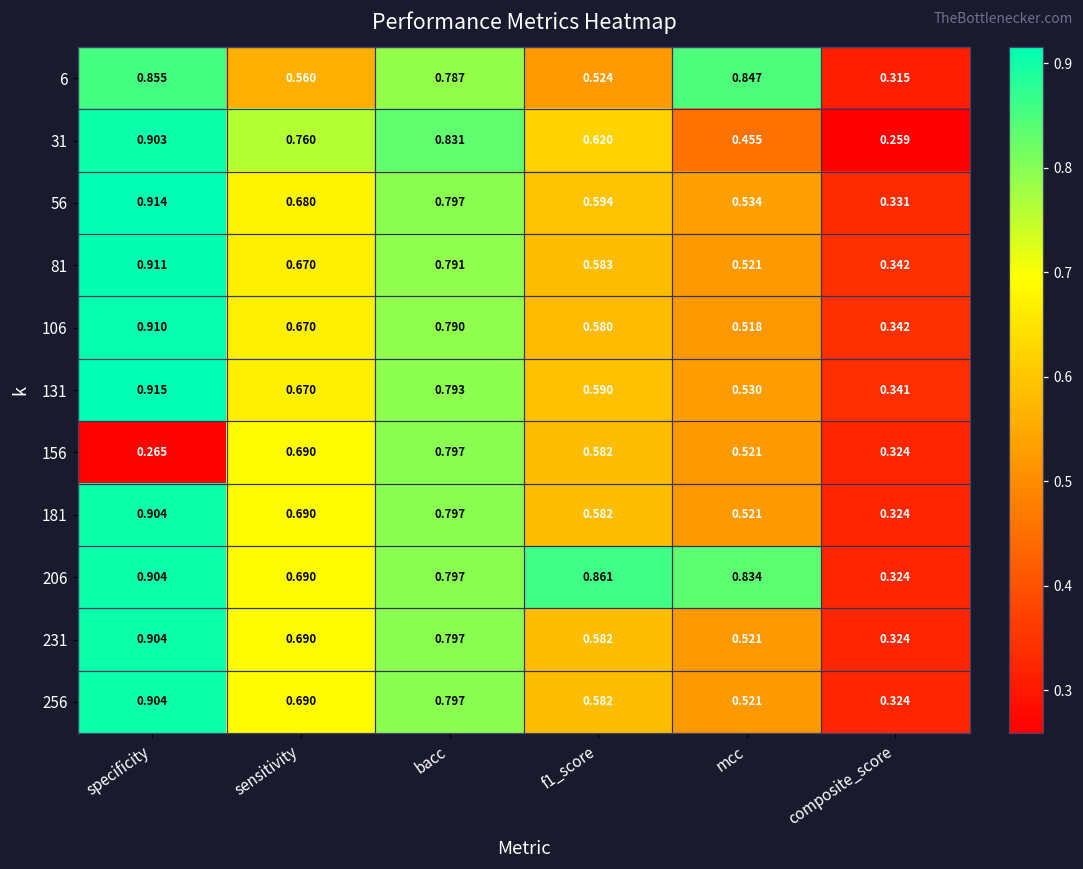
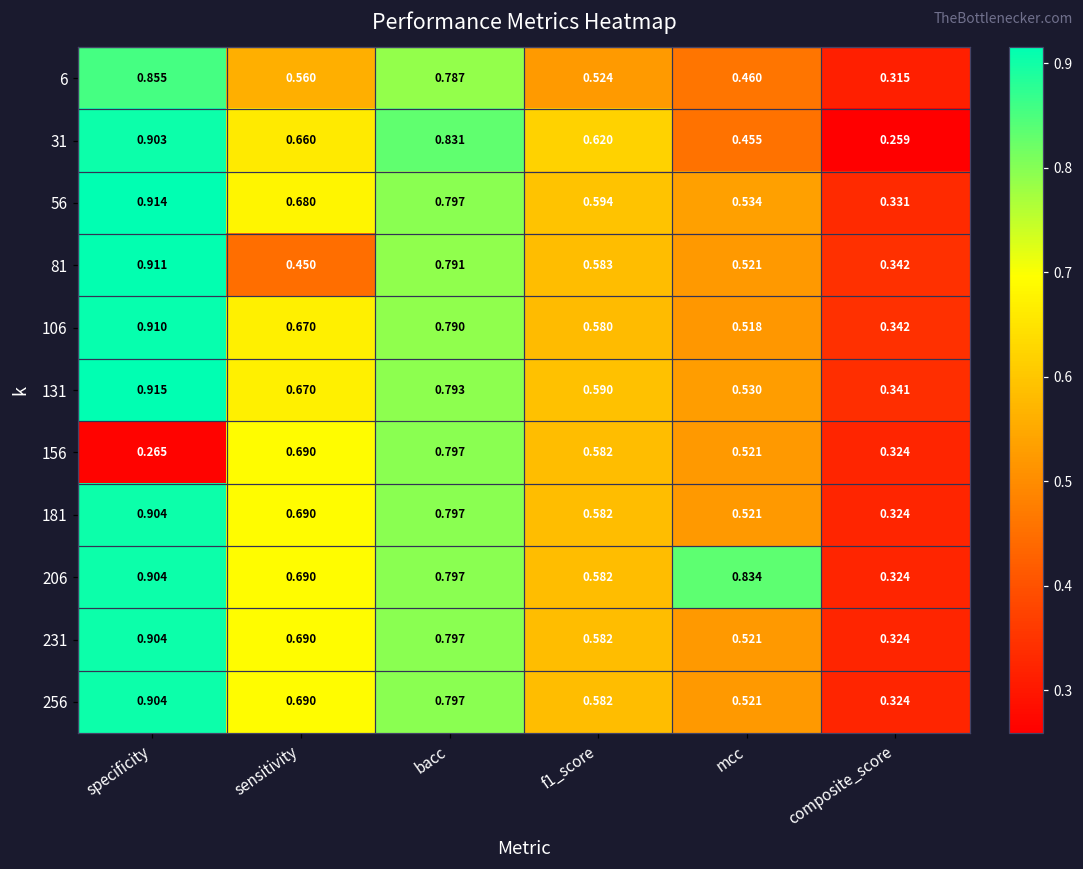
6, mcc: 0.847 -> 0.460
31, sensitivity: 0.760 -> 0.660
81, sensitivity: 0.670 -> 0.450
206, f1_score: 0.861 -> 0.582
